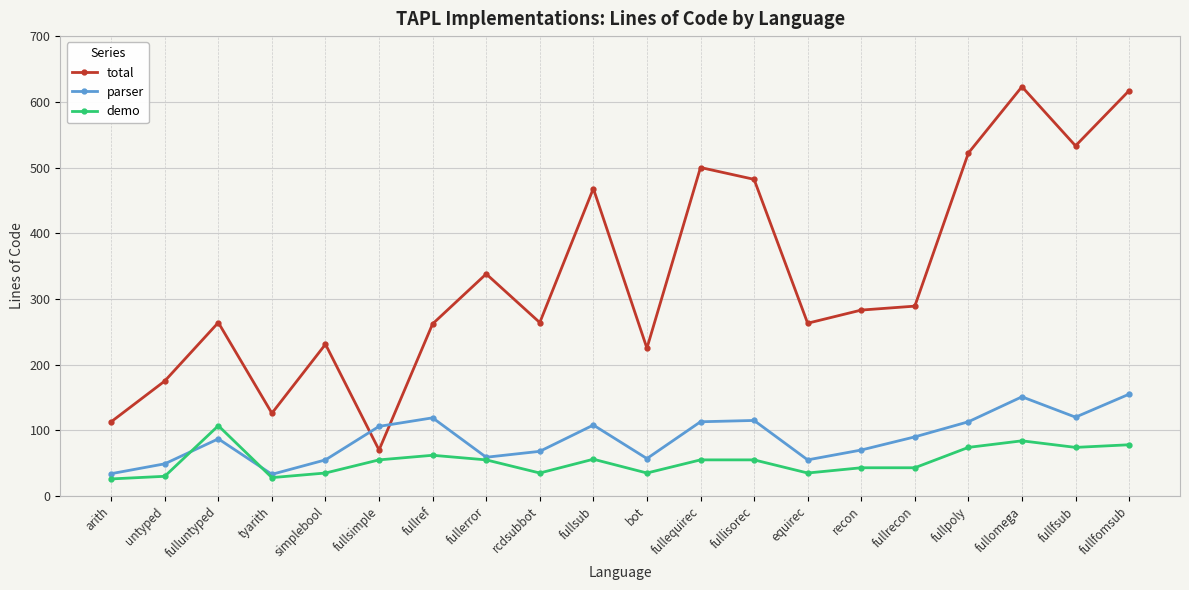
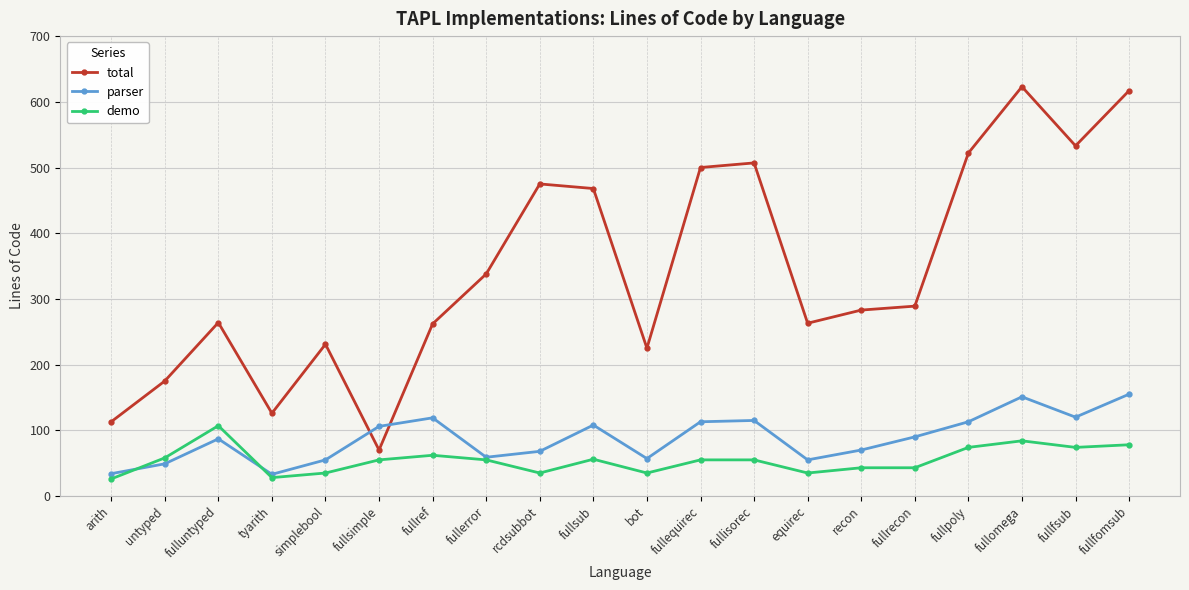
demo, untyped: 30 -> 60
total, rcdsubbot: 260 -> 480
total, fullisorec: 480 -> 510
